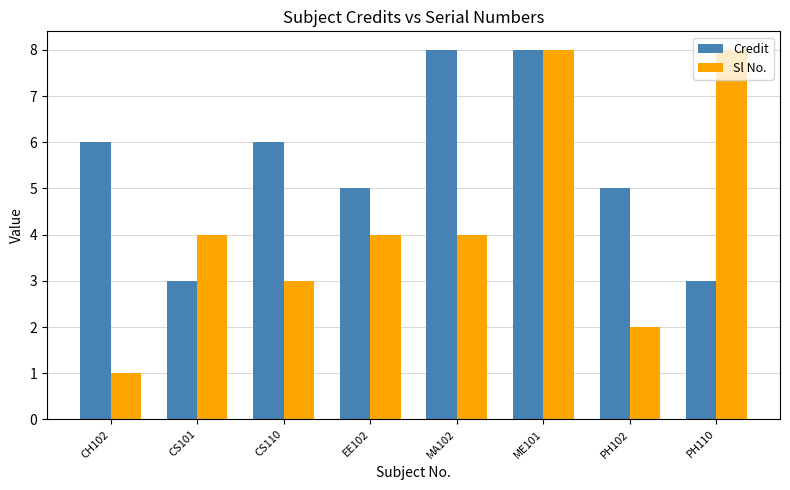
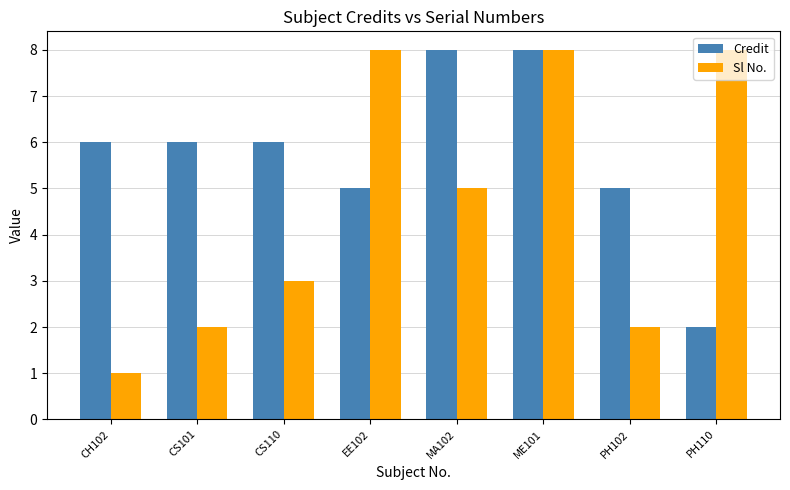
Credit, CS101: 3 -> 6
Sl No., CS101: 4 -> 2
Sl No., EE102: 4 -> 8
Sl No., MA102: 4 -> 5
Credit, PH110: 3 -> 2
